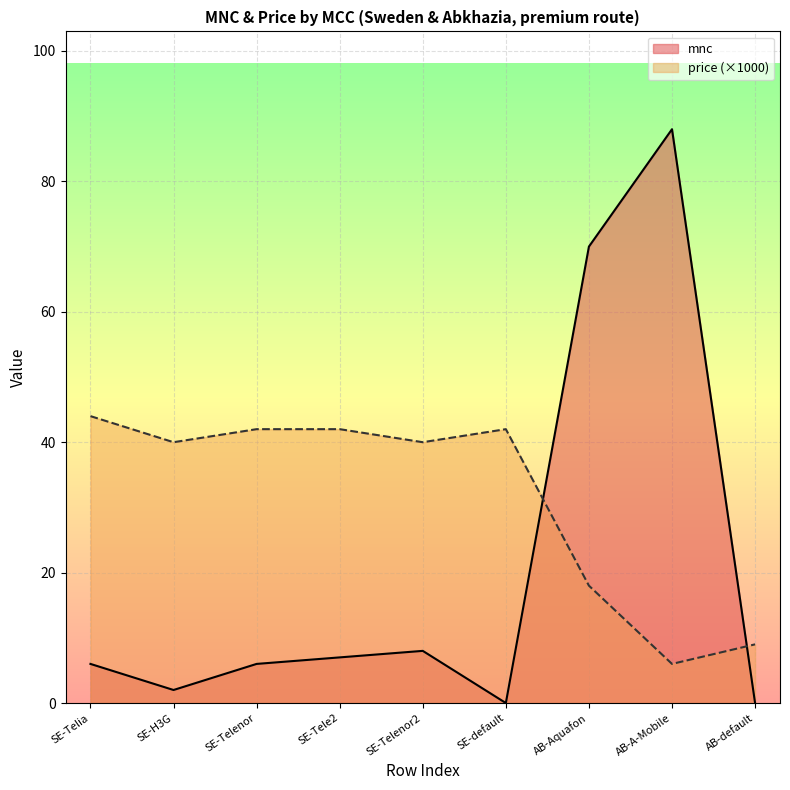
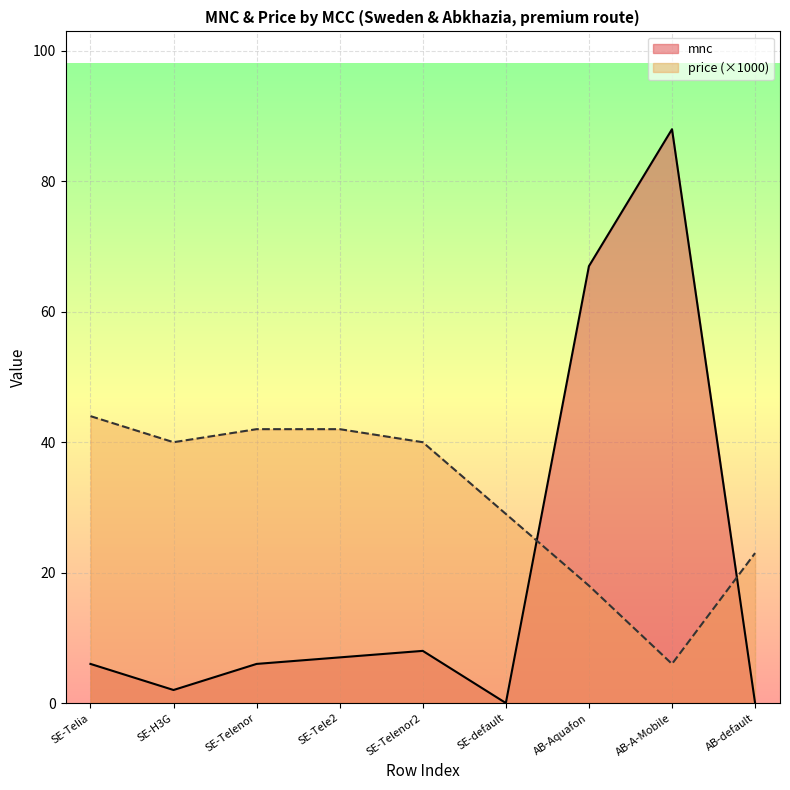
price (×1000), SE-default: 42 -> 29
mnc, AB-Aquafon: 70 -> 67
price (×1000), AB-default: 9 -> 23
